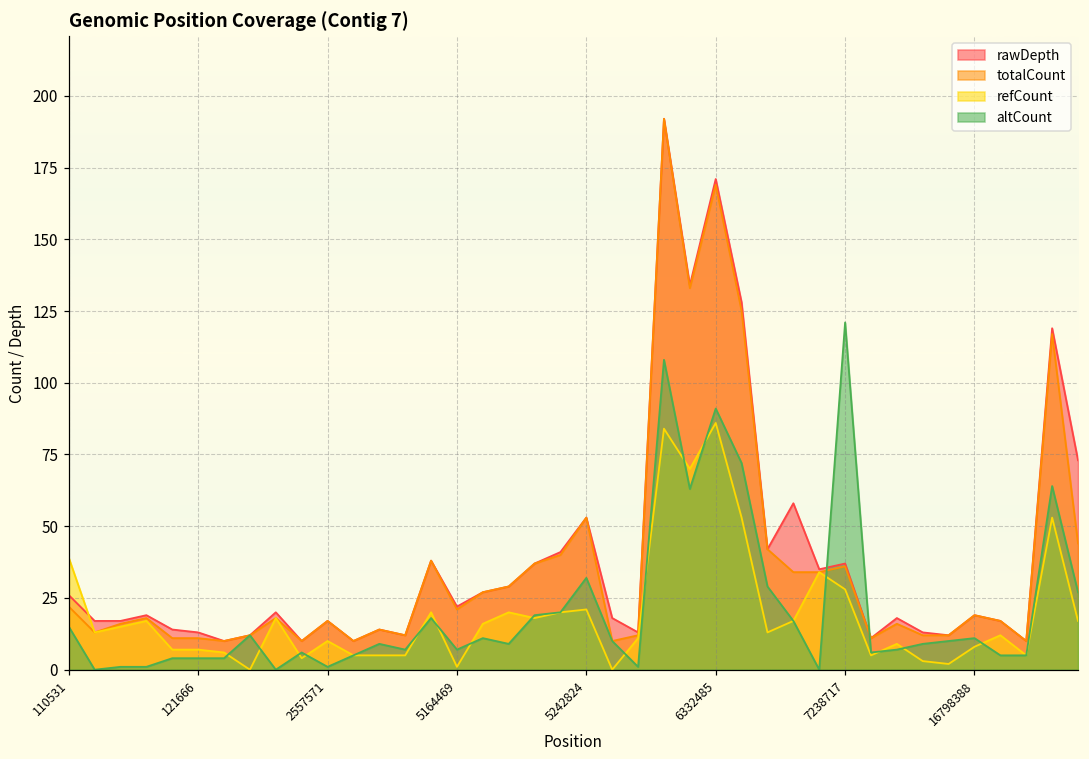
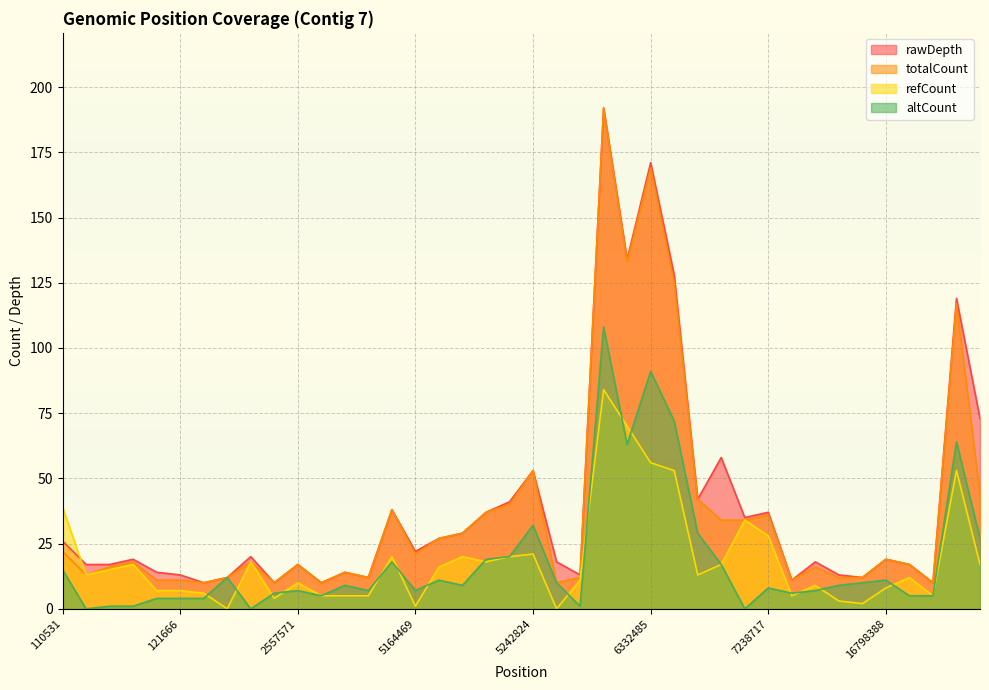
altCount, 2557571: 1 -> 7
refCount, 6332485: 86 -> 56
altCount, 7238717: 121 -> 8
